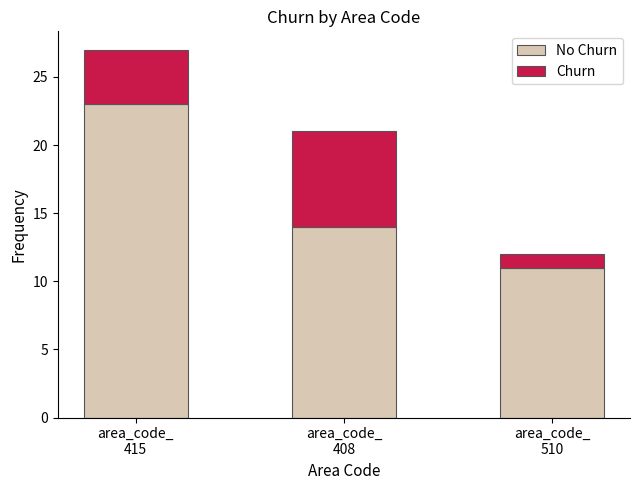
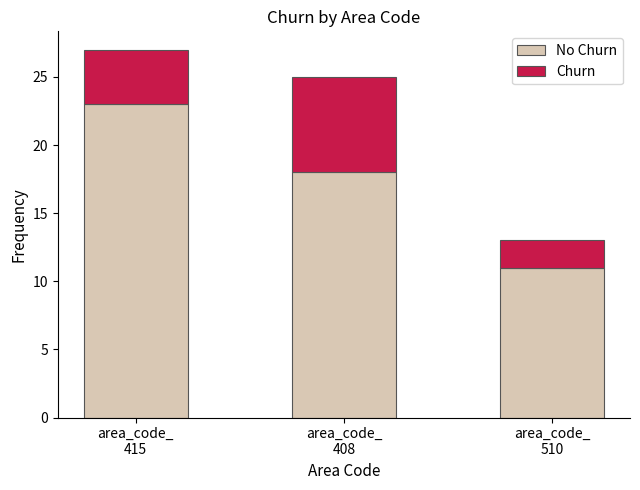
No Churn, area_code_ 408: 14 -> 18
Churn, area_code_ 510: 1 -> 2
